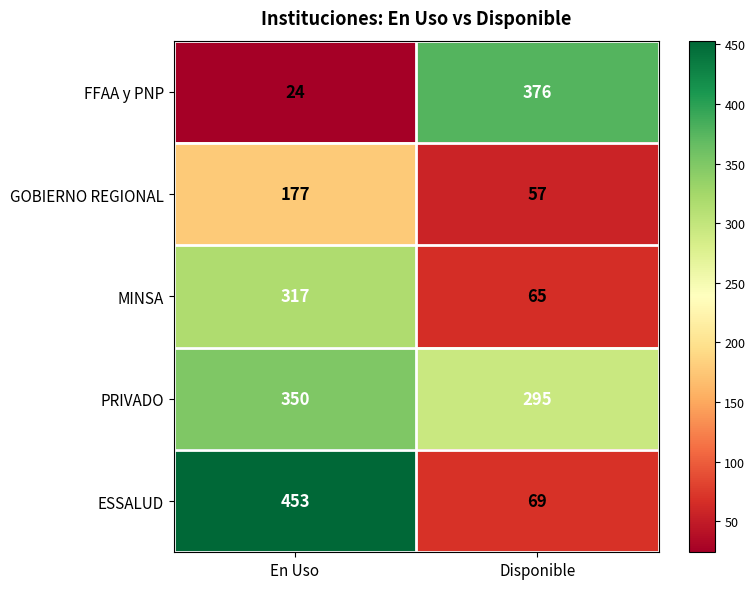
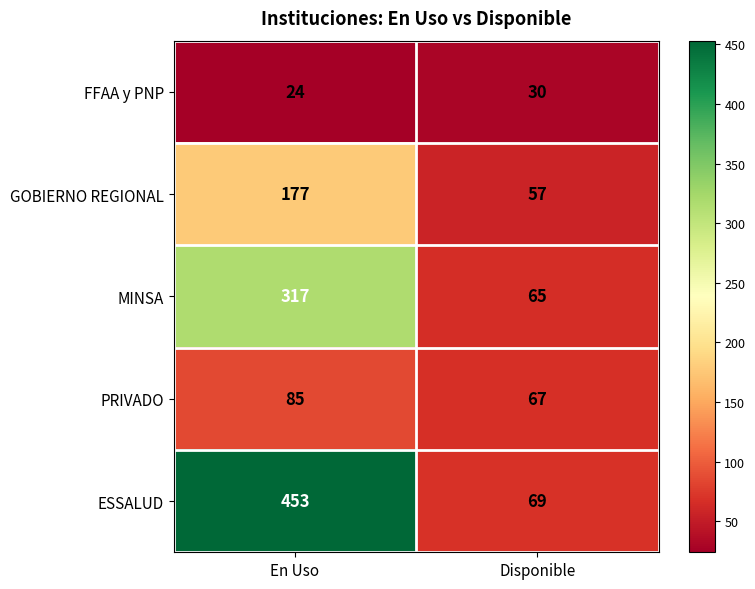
FFAA y PNP, Disponible: 376 -> 30
PRIVADO, En Uso: 350 -> 85
PRIVADO, Disponible: 295 -> 67
